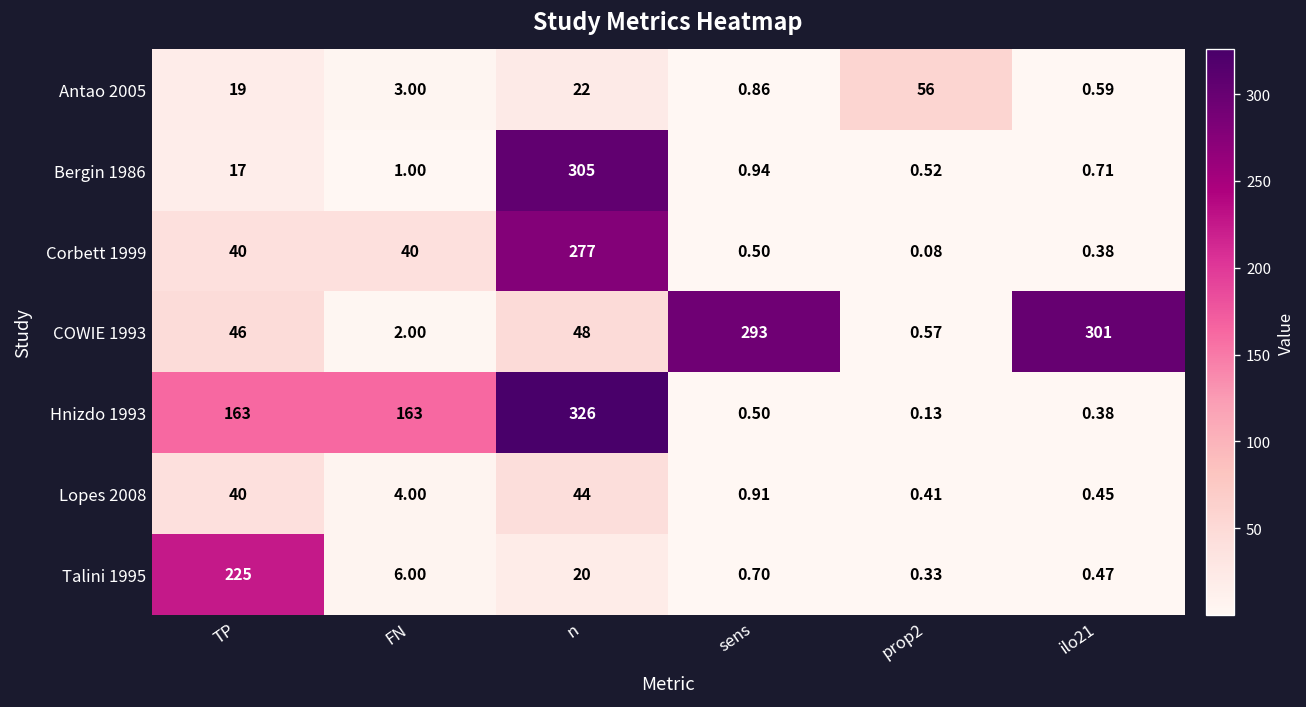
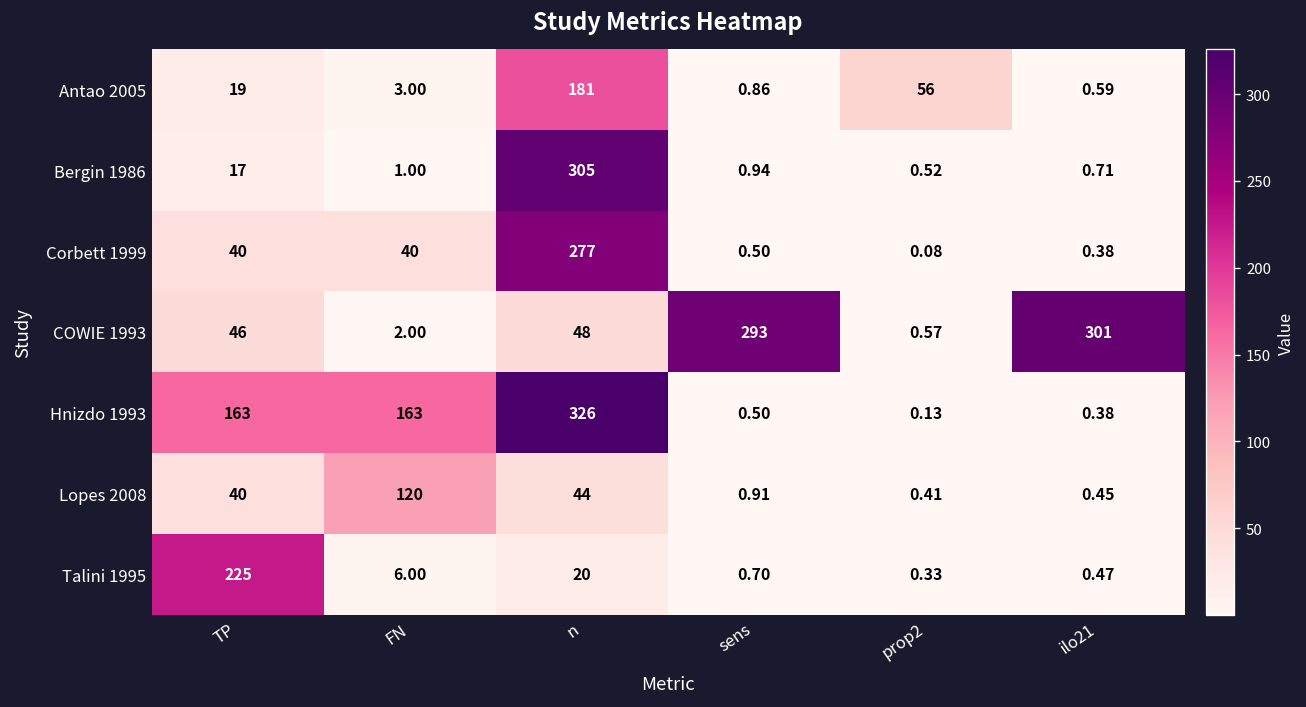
Antao 2005, n: 22 -> 181
Lopes 2008, FN: 4.00 -> 120
